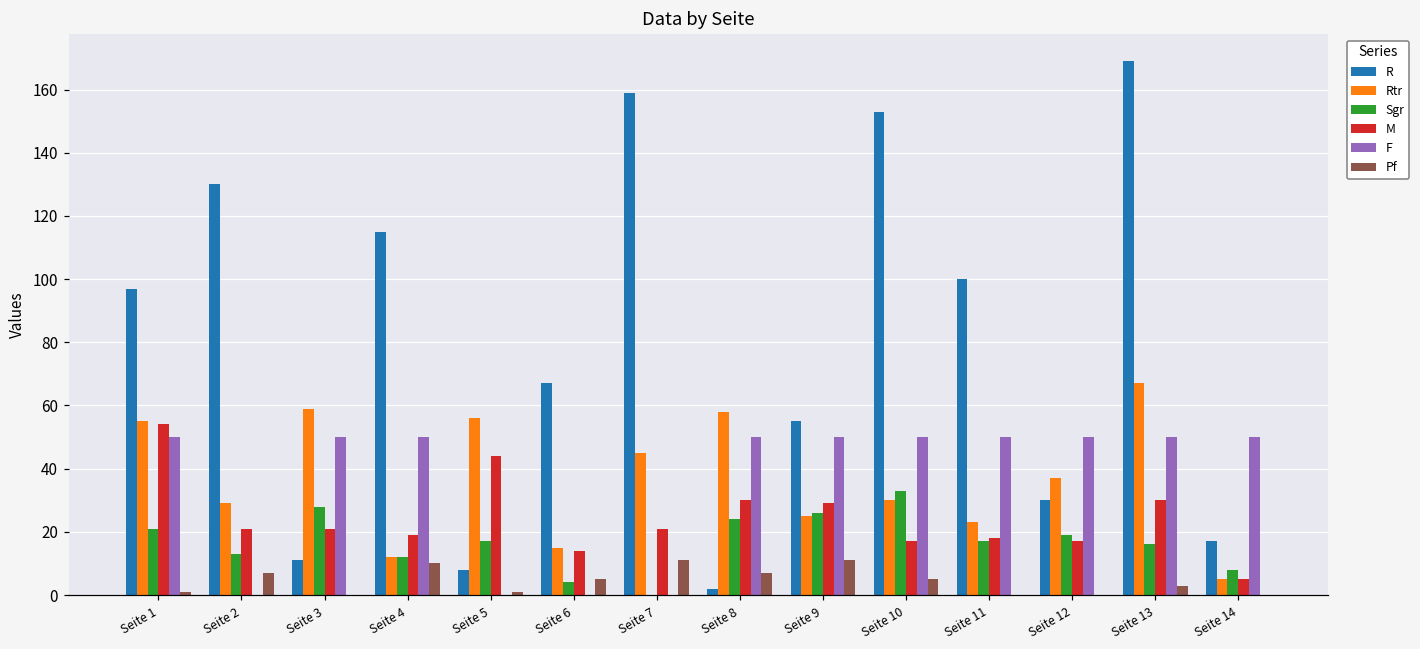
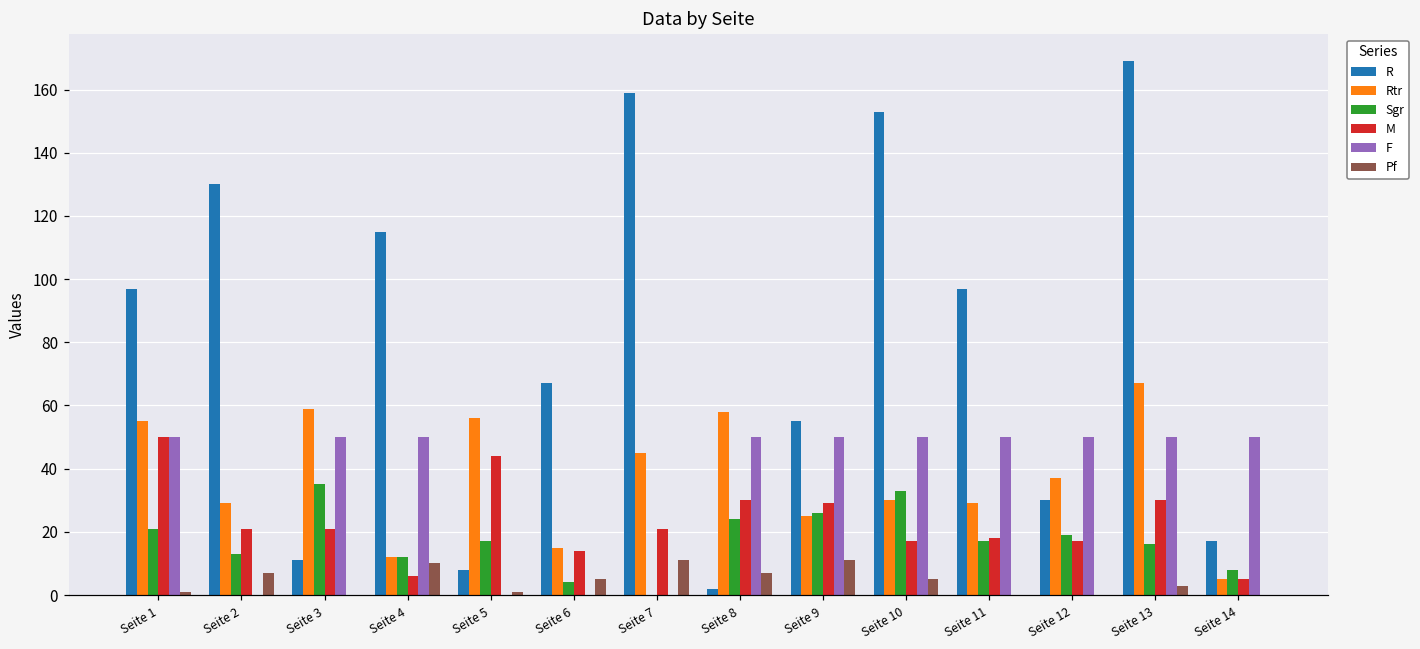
M, Seite 1: 54 -> 50
Sgr, Seite 3: 28 -> 35
M, Seite 4: 19 -> 6
R, Seite 11: 100 -> 97
Rtr, Seite 11: 23 -> 29
